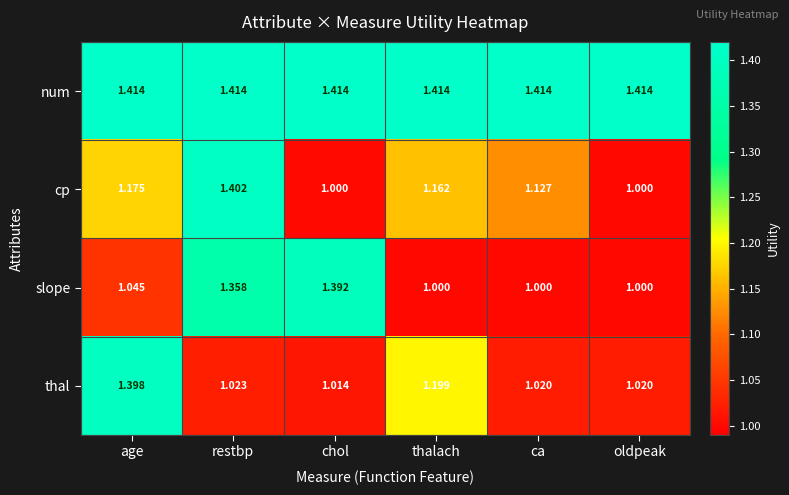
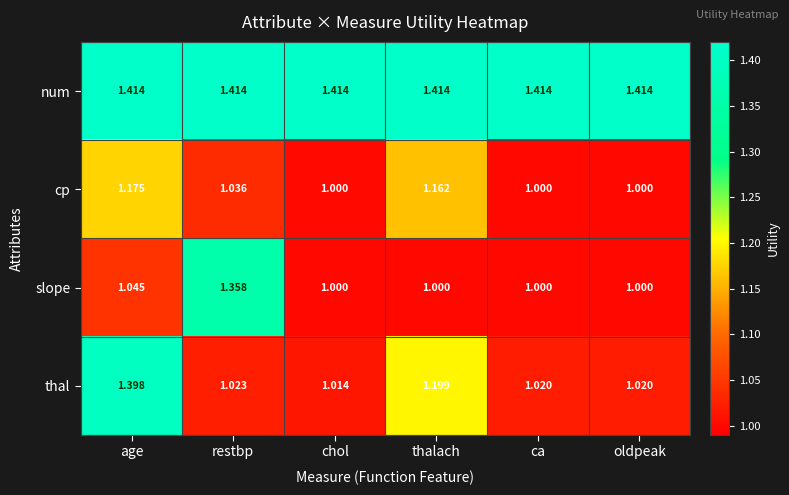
cp, restbp: 1.402 -> 1.036
cp, ca: 1.127 -> 1.000
slope, chol: 1.392 -> 1.000
